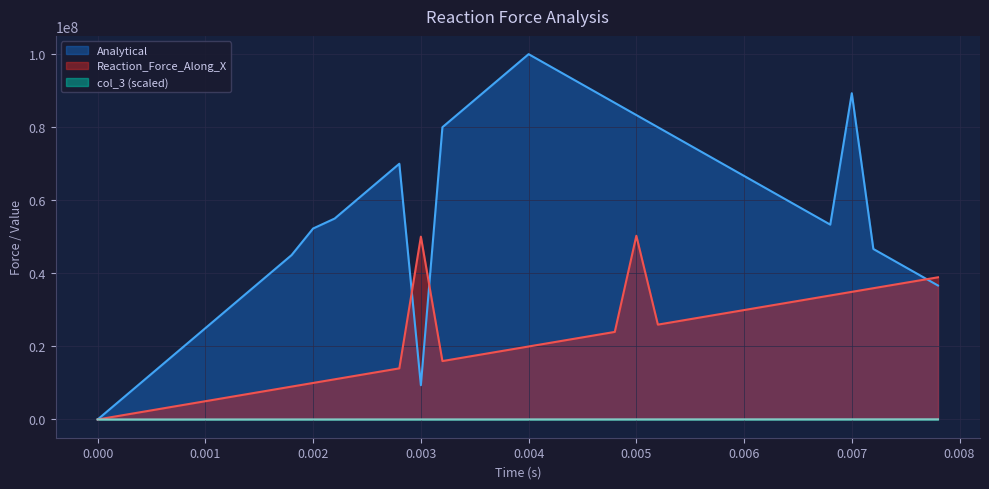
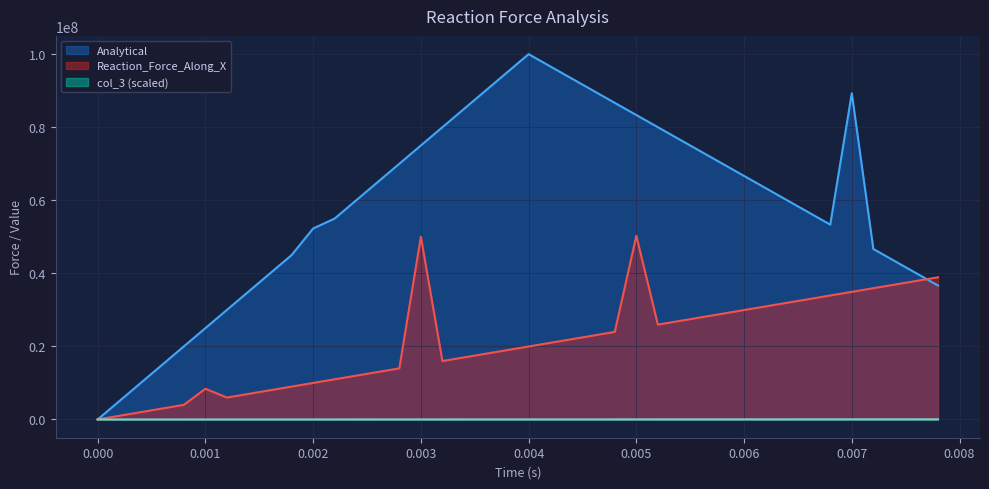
Reaction_Force_Along_X, 0.001: 5000000 -> 8000000
Analytical, 0.003: 9000000 -> 75000000
